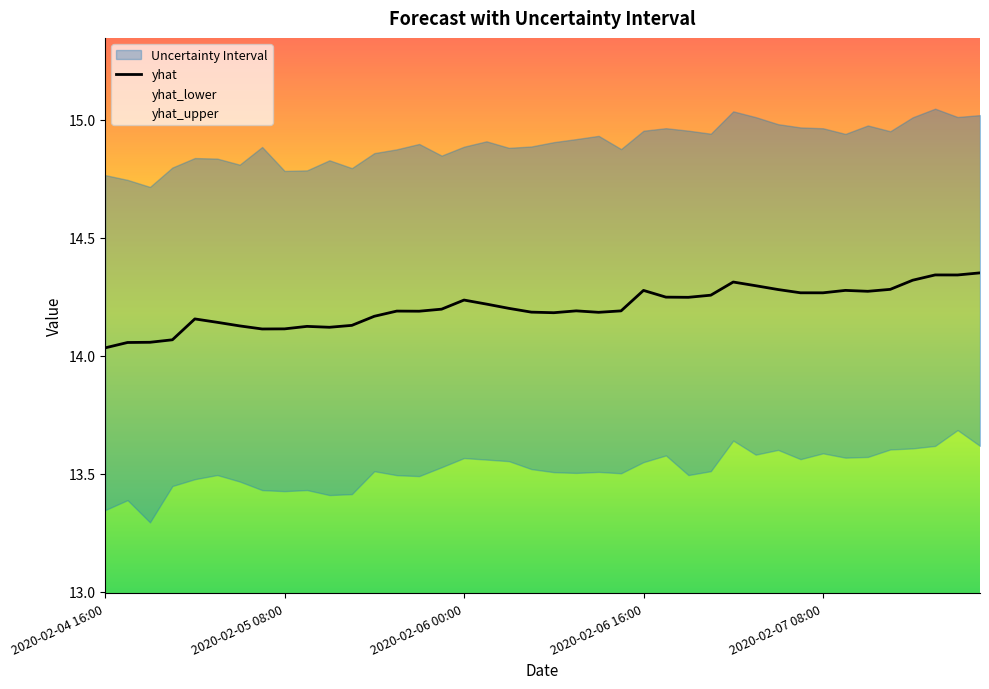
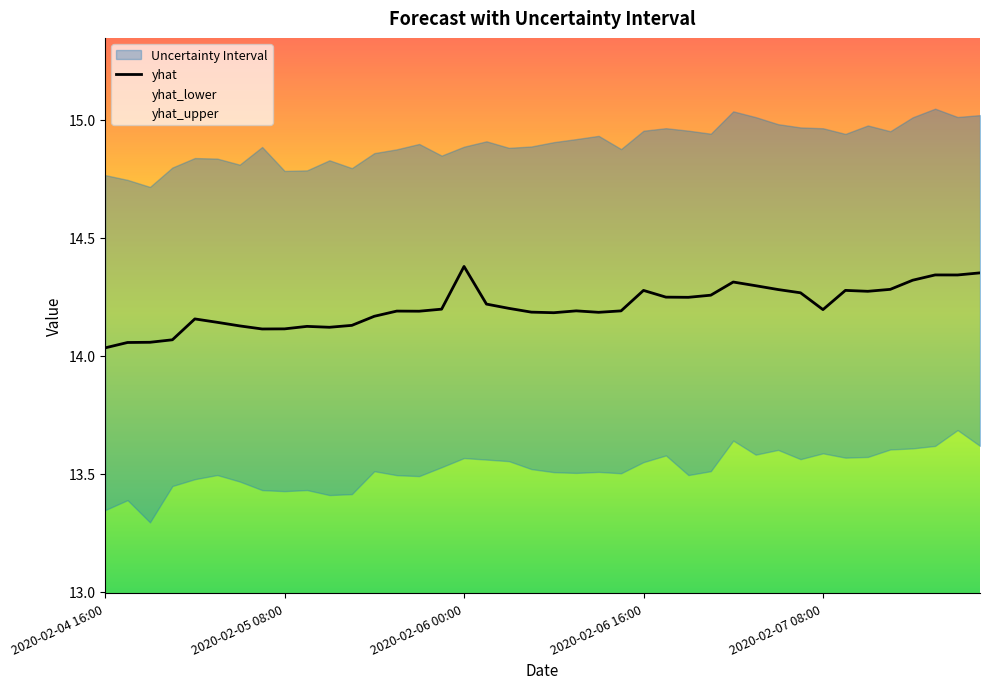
yhat, 2020-02-06 00:00: 14.24 -> 14.38
yhat, 2020-02-07 08:00: 14.27 -> 14.20
